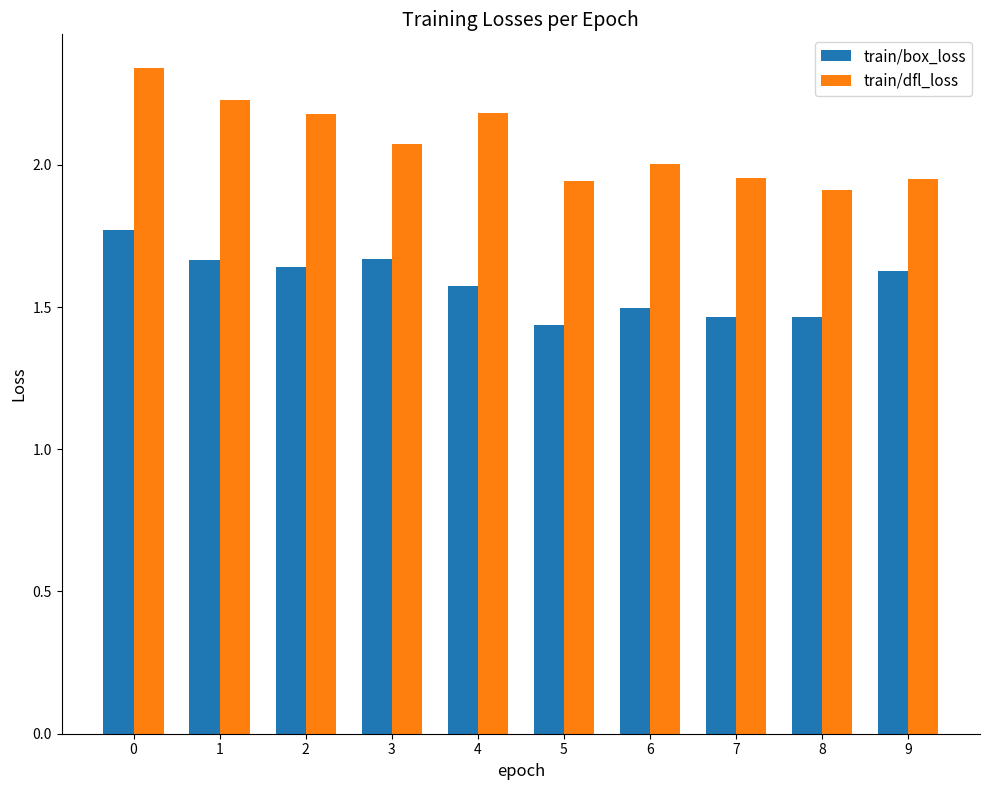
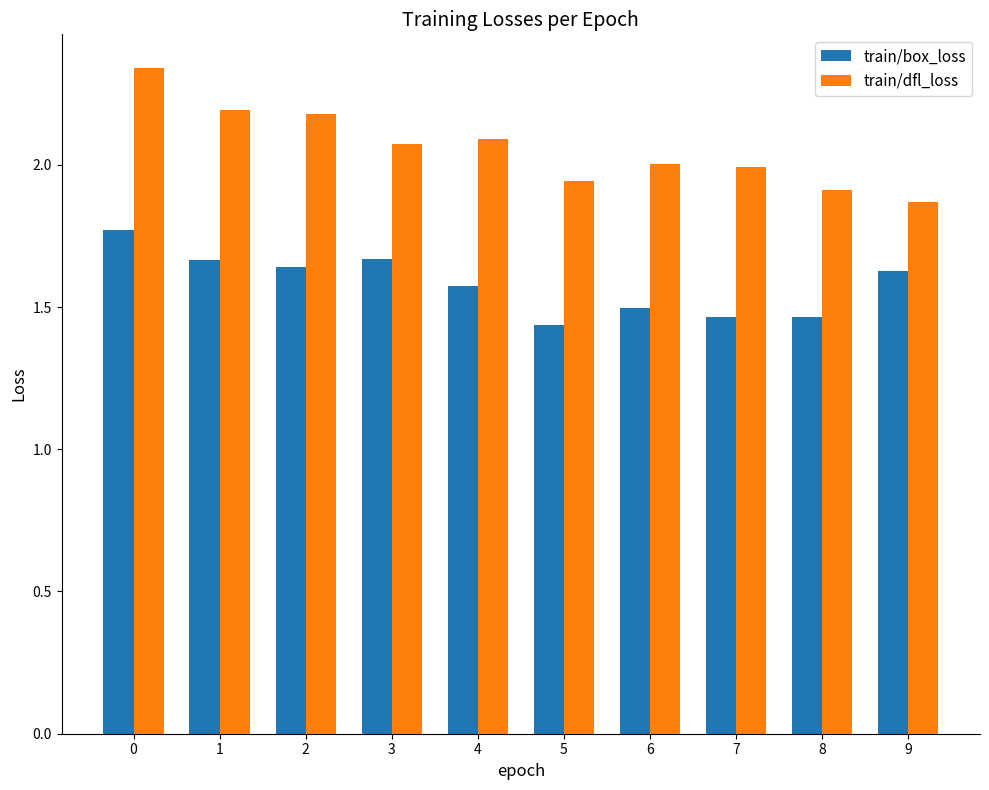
train/dfl_loss, 1: 2.23 -> 2.19
train/dfl_loss, 4: 2.18 -> 2.09
train/dfl_loss, 7: 1.95 -> 1.99
train/dfl_loss, 9: 1.95 -> 1.87
